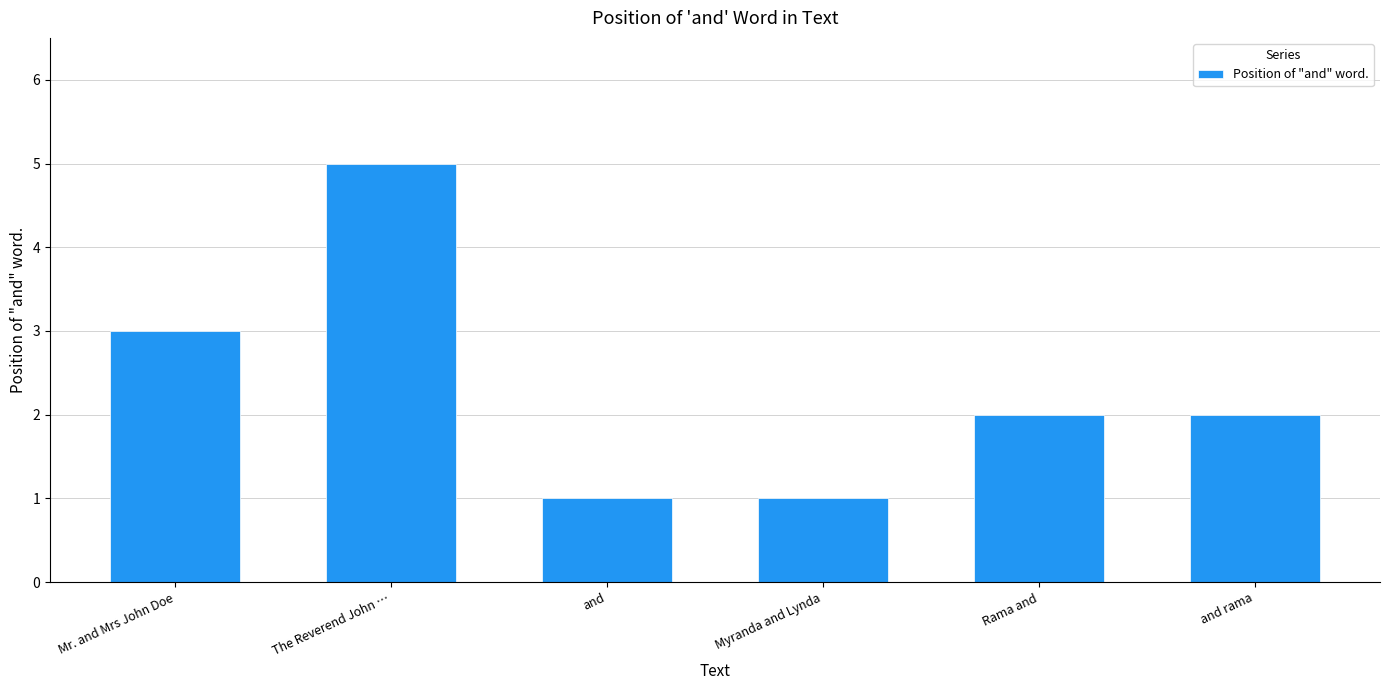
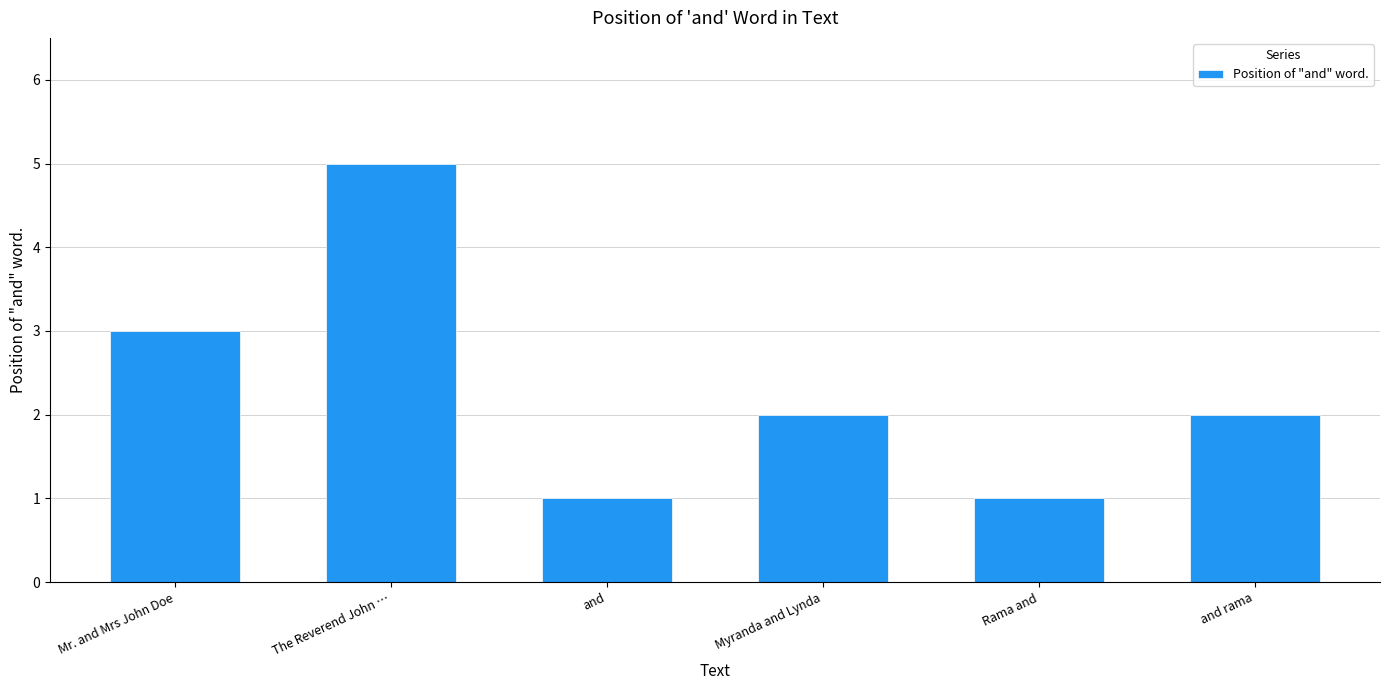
Myranda and Lynda: 1 -> 2
Rama and: 2 -> 1
